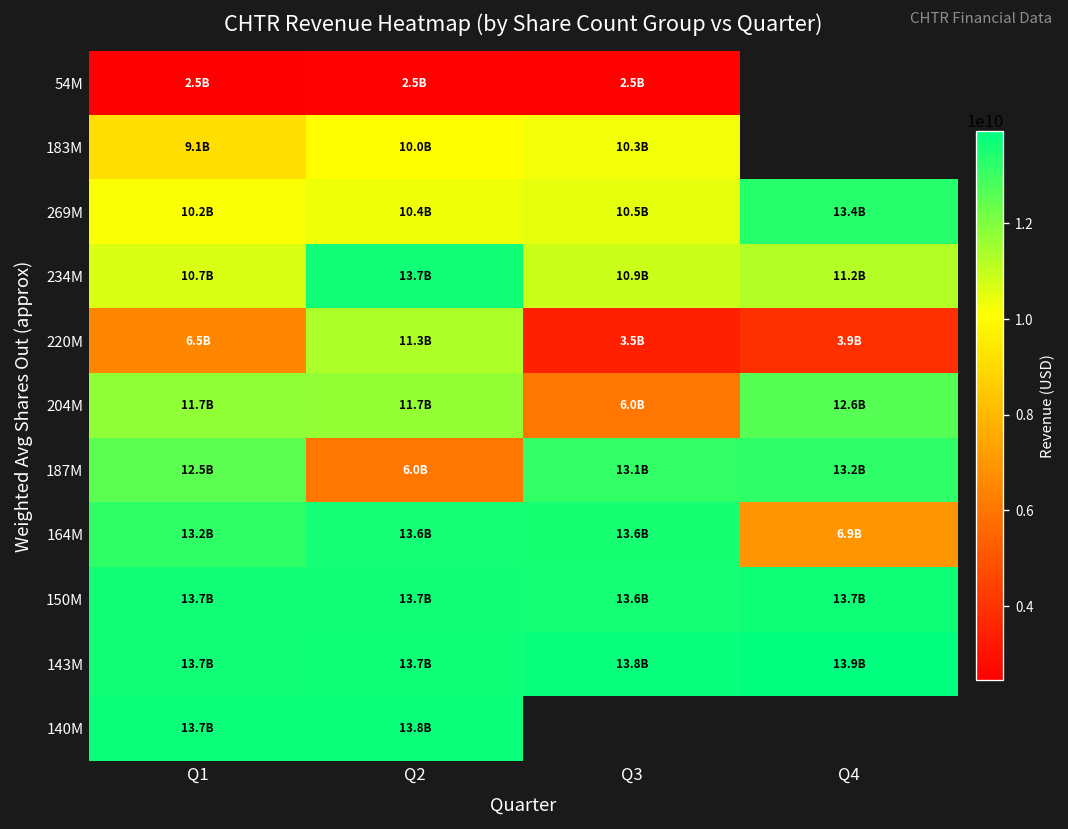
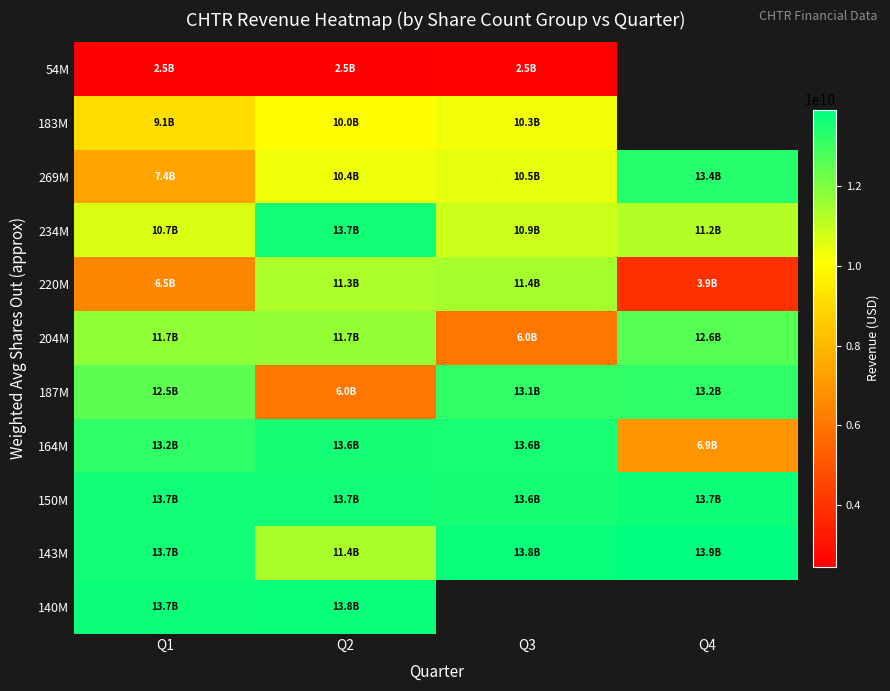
269M, Q1: 10.2B -> 7.4B
220M, Q3: 3.5B -> 11.4B
143M, Q2: 13.7B -> 11.4B
